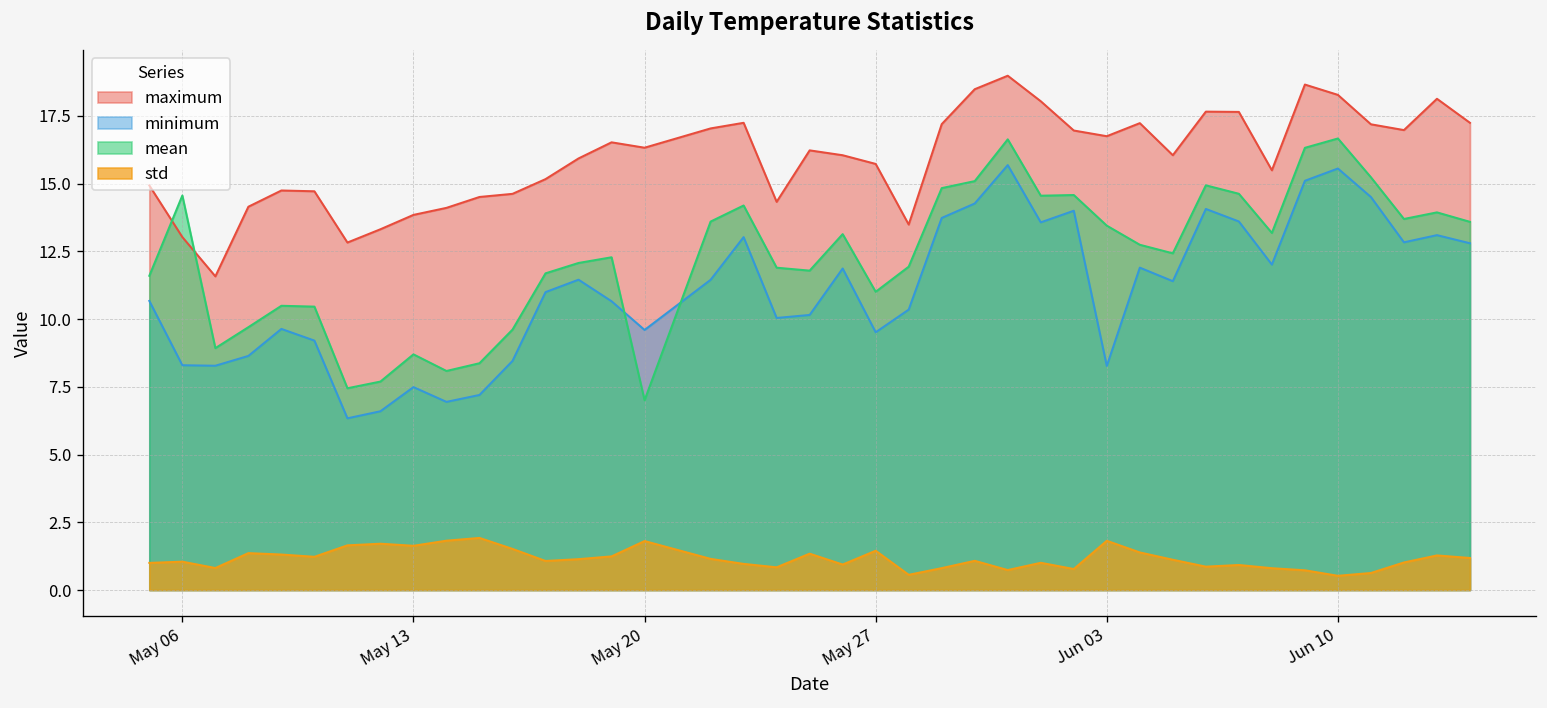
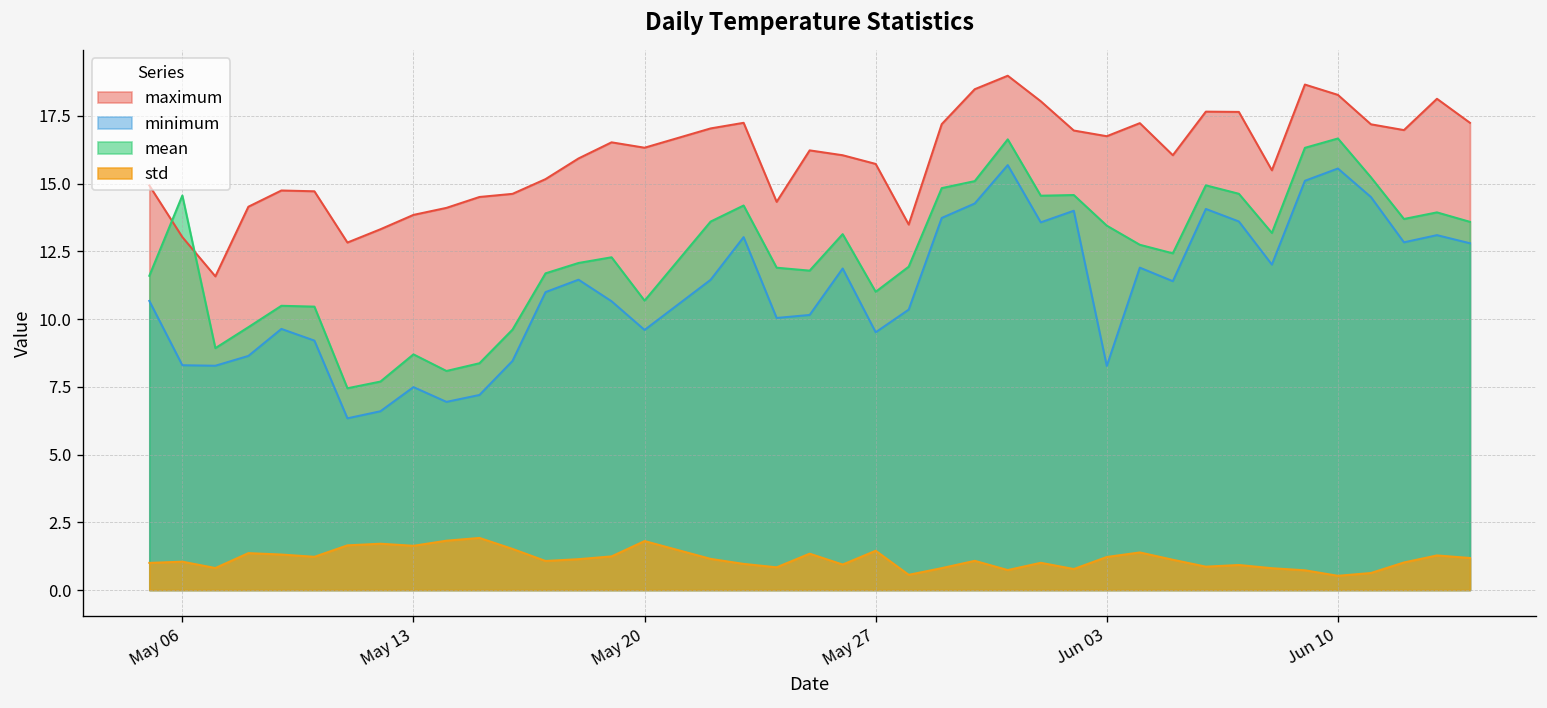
mean, May 20: 7.0 -> 10.7
std, Jun 03: 1.8 -> 1.2
